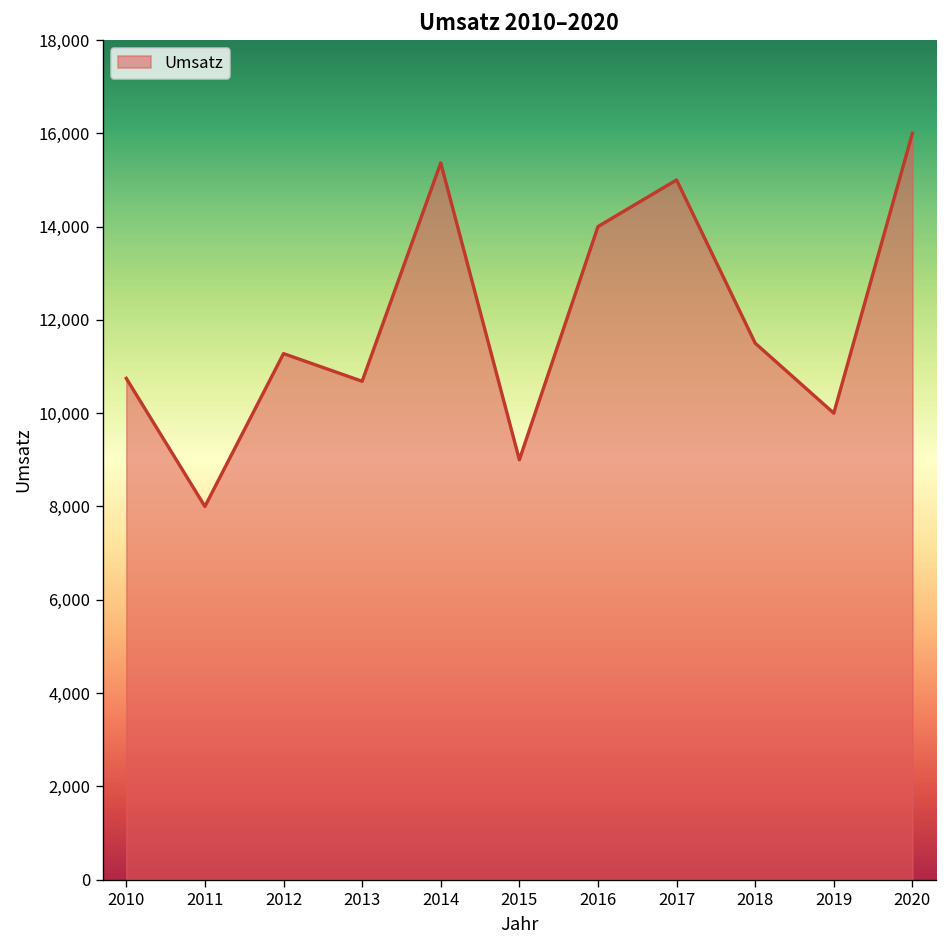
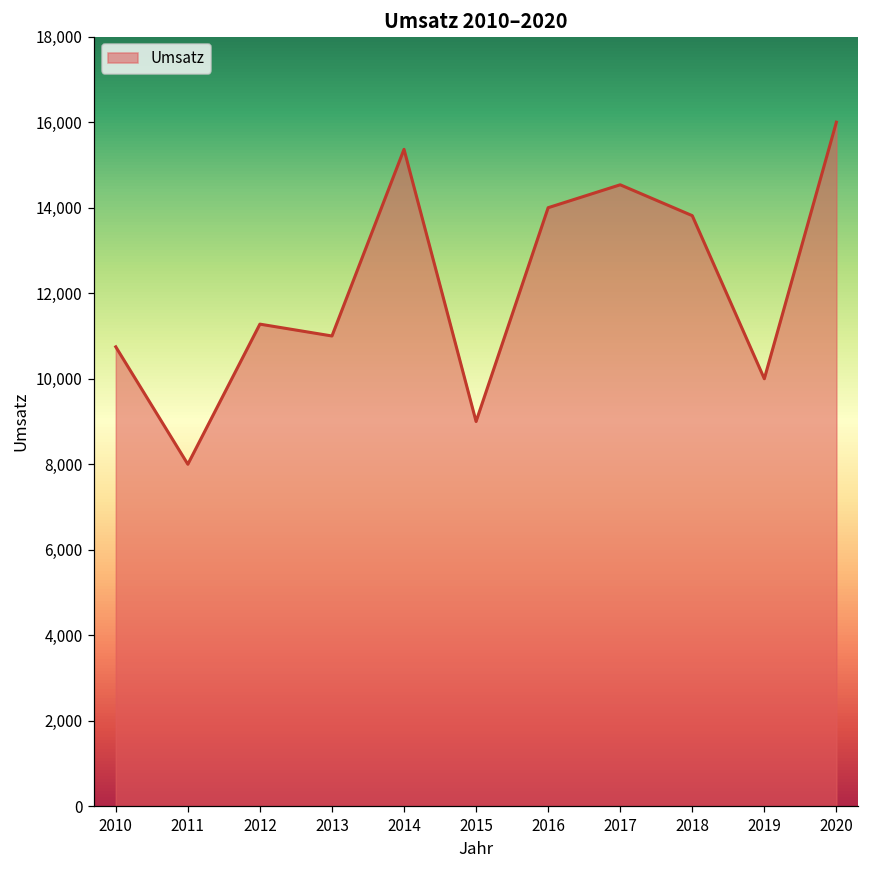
2013: 10,700 -> 11,000
2017: 15,000 -> 14,500
2018: 11,500 -> 13,800
